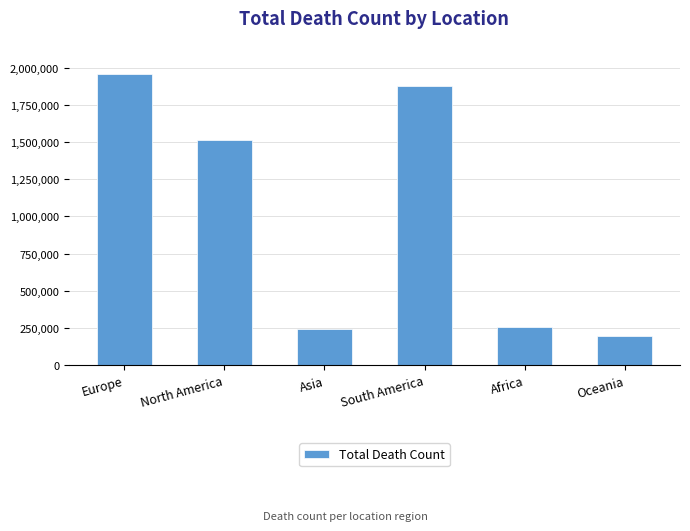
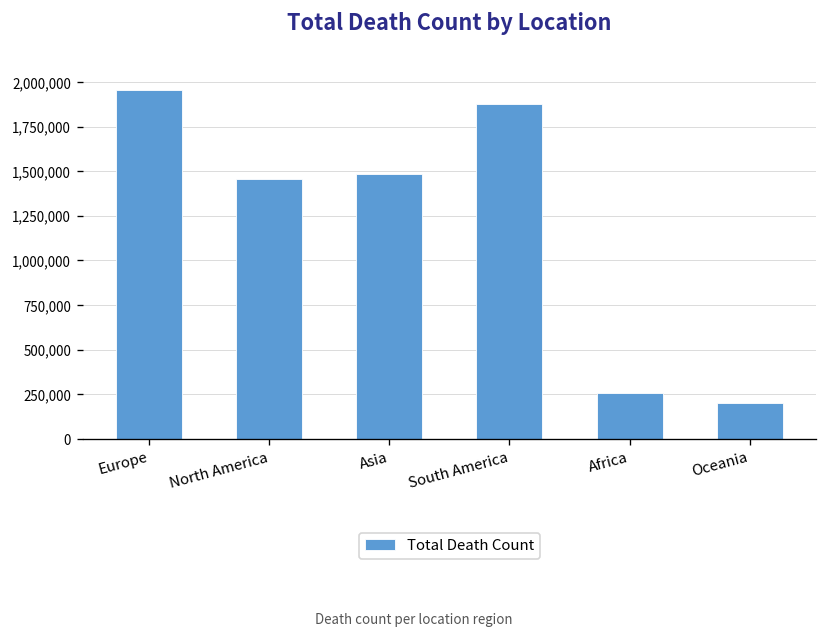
North America: 1,520,000 -> 1,450,000
Asia: 240,000 -> 1,480,000
